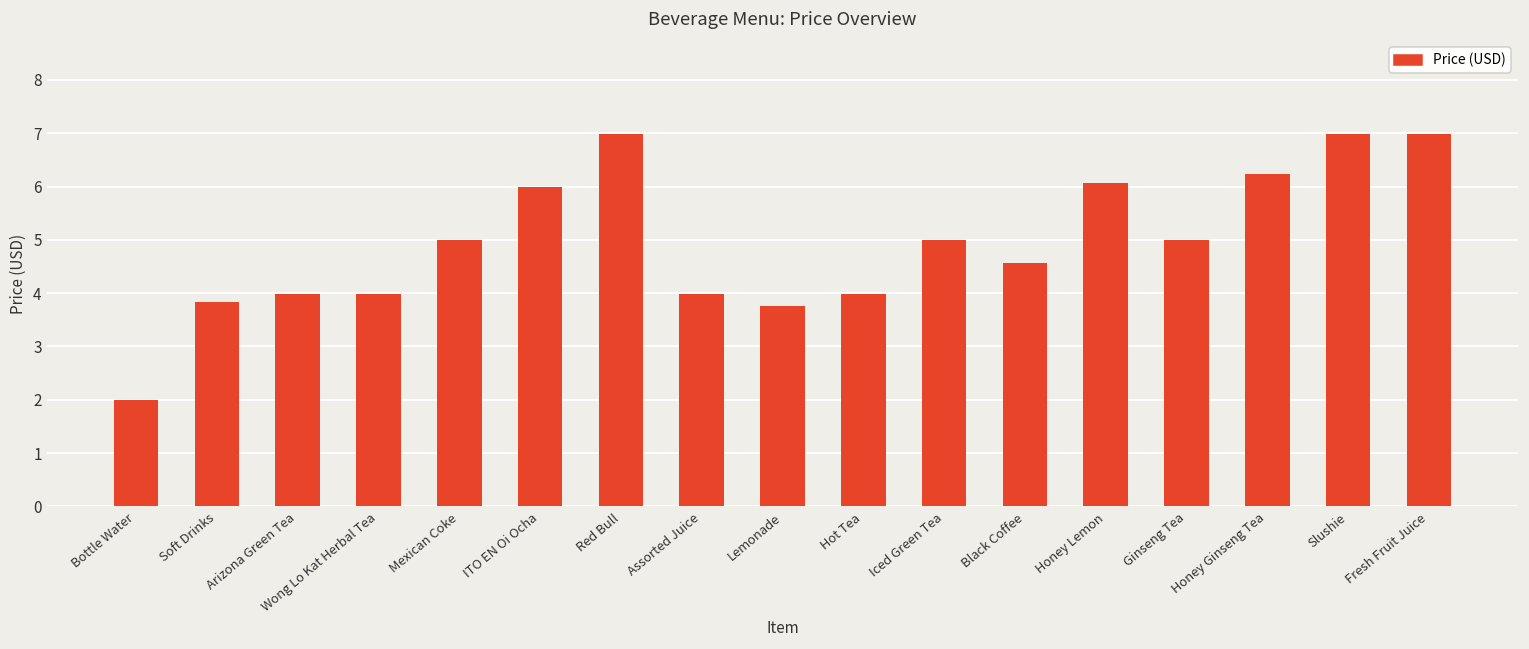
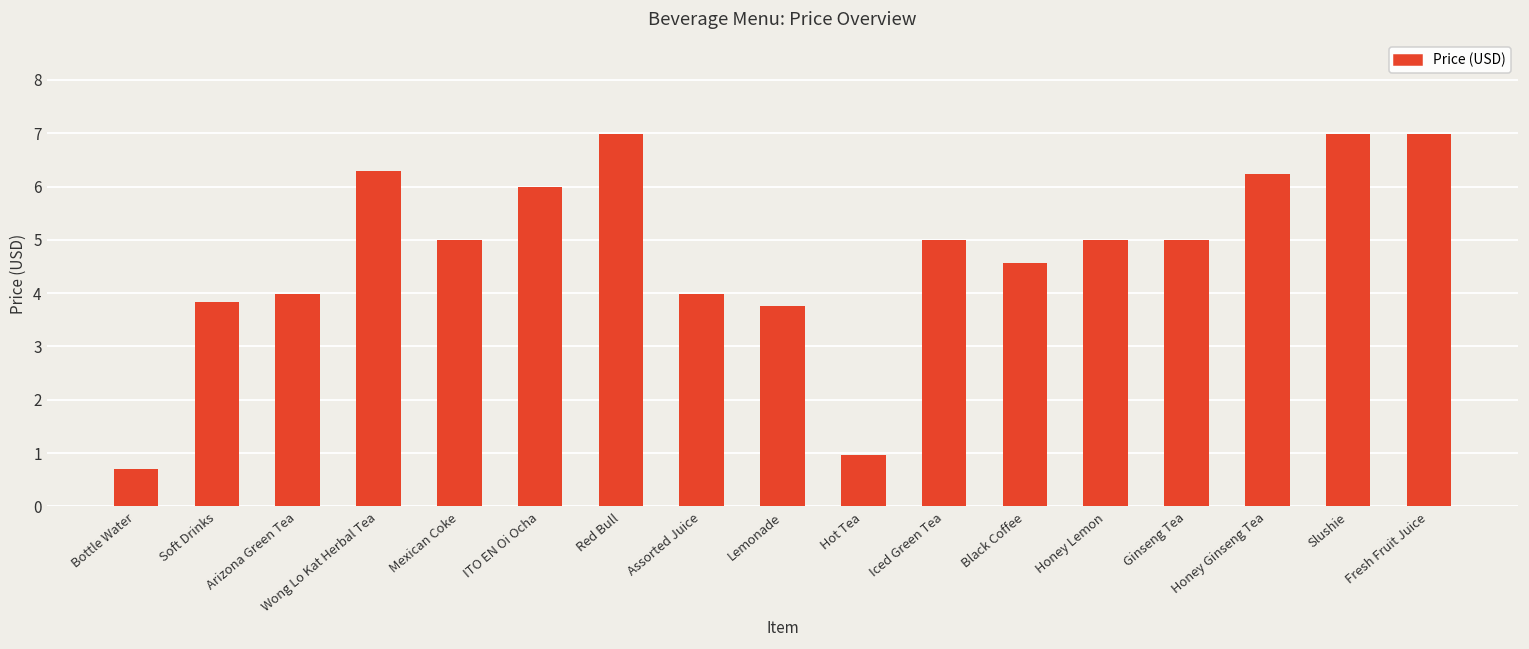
Bottle Water: 2.0 -> 0.7
Wong Lo Kat Herbal Tea: 4.0 -> 6.3
Hot Tea: 4.0 -> 1.0
Honey Lemon: 6.1 -> 5.0
